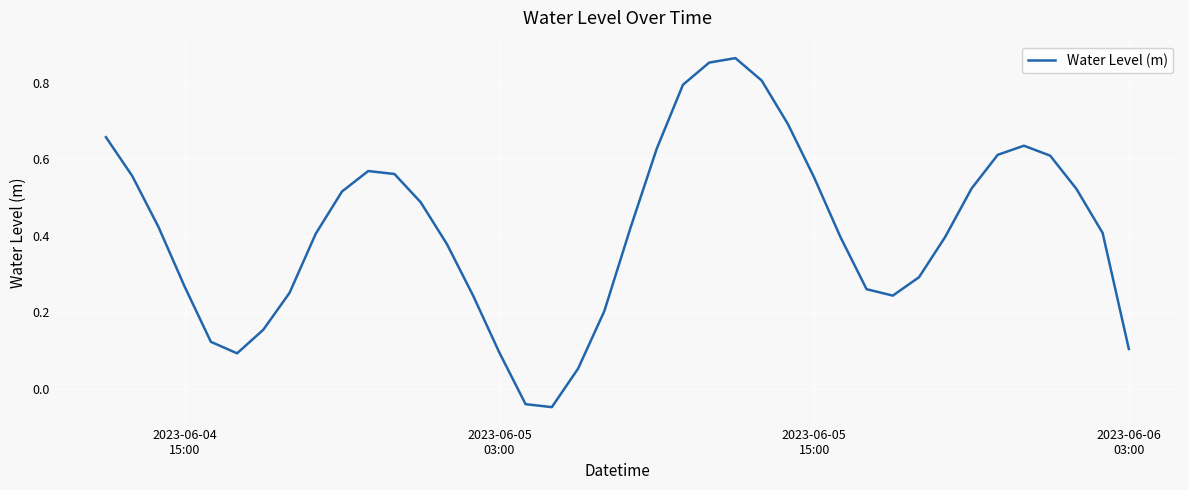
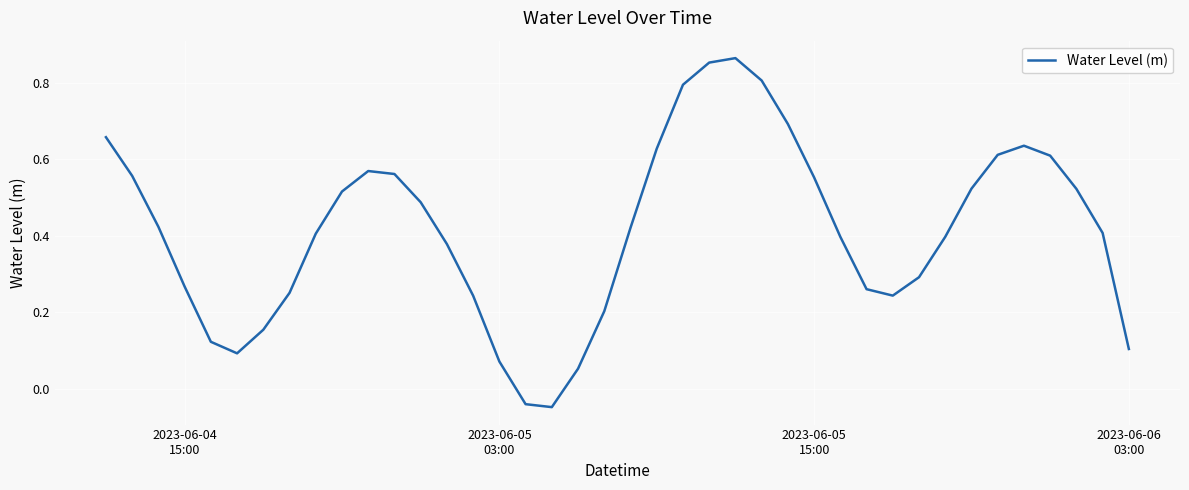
2023-06-05 03:00: 0.09 -> 0.07
